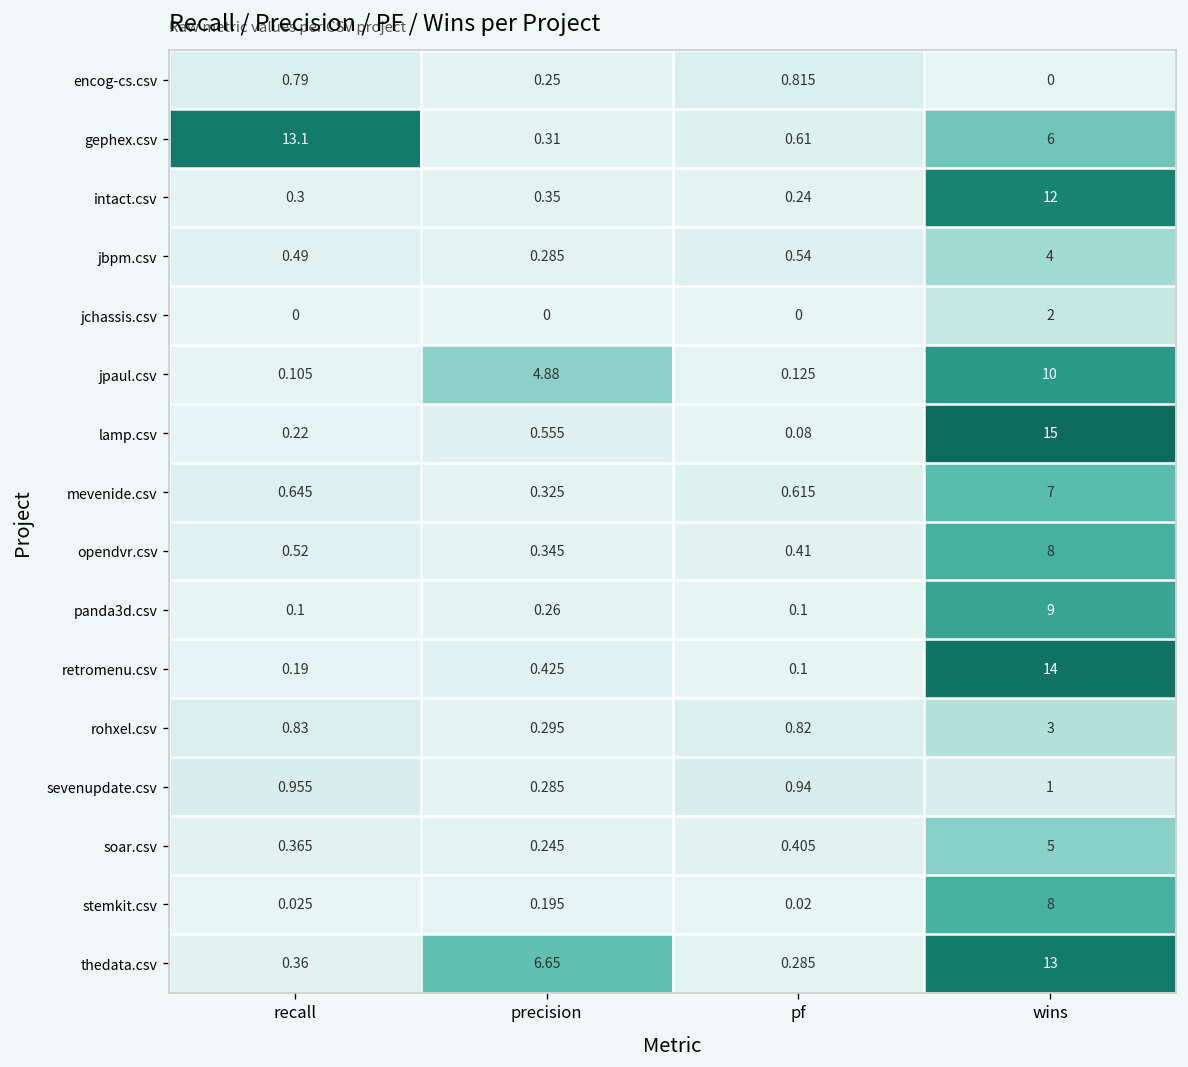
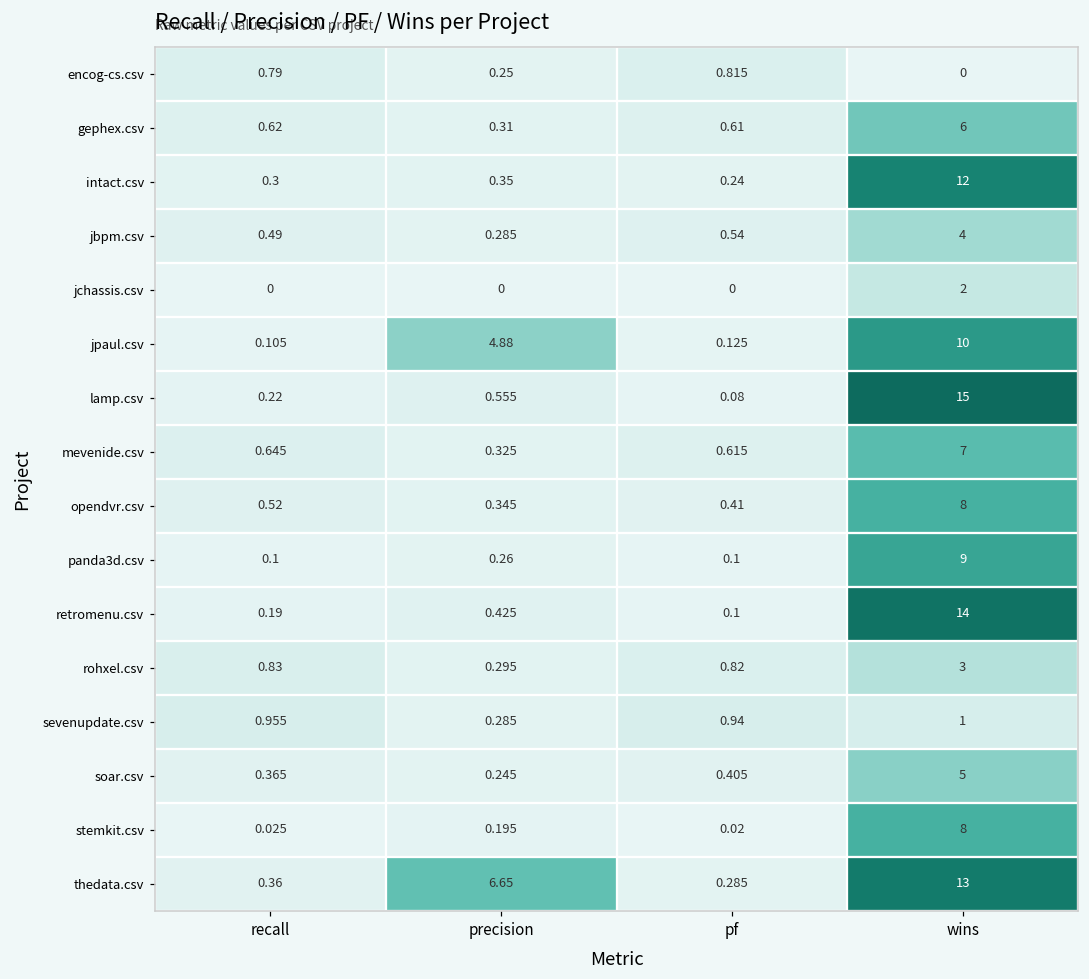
gephex.csv, recall: 13.1 -> 0.62
